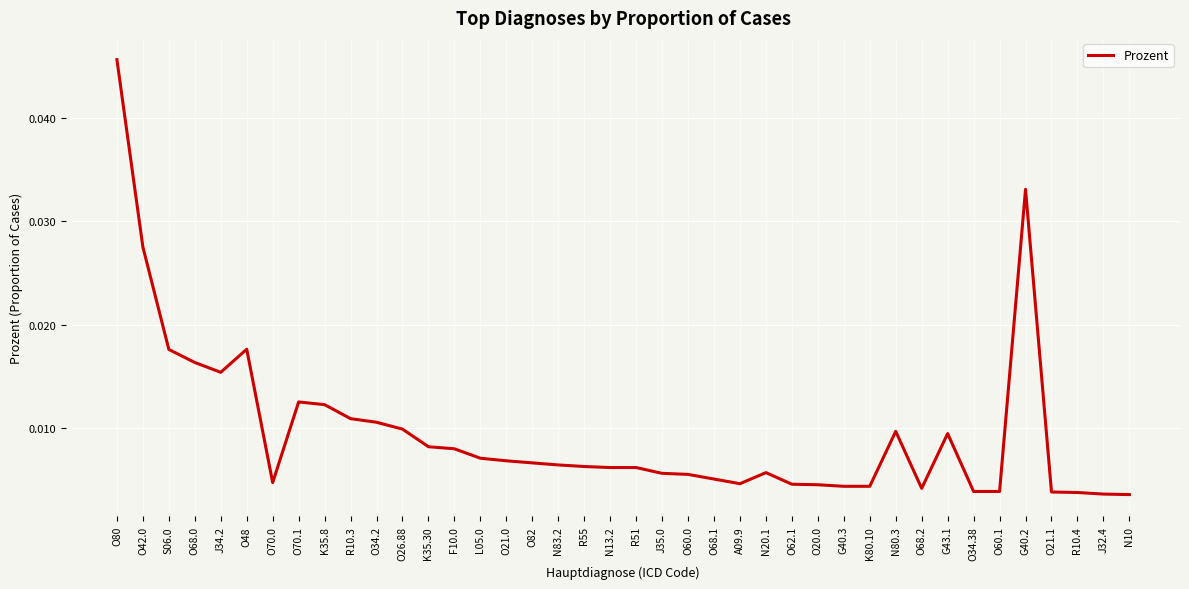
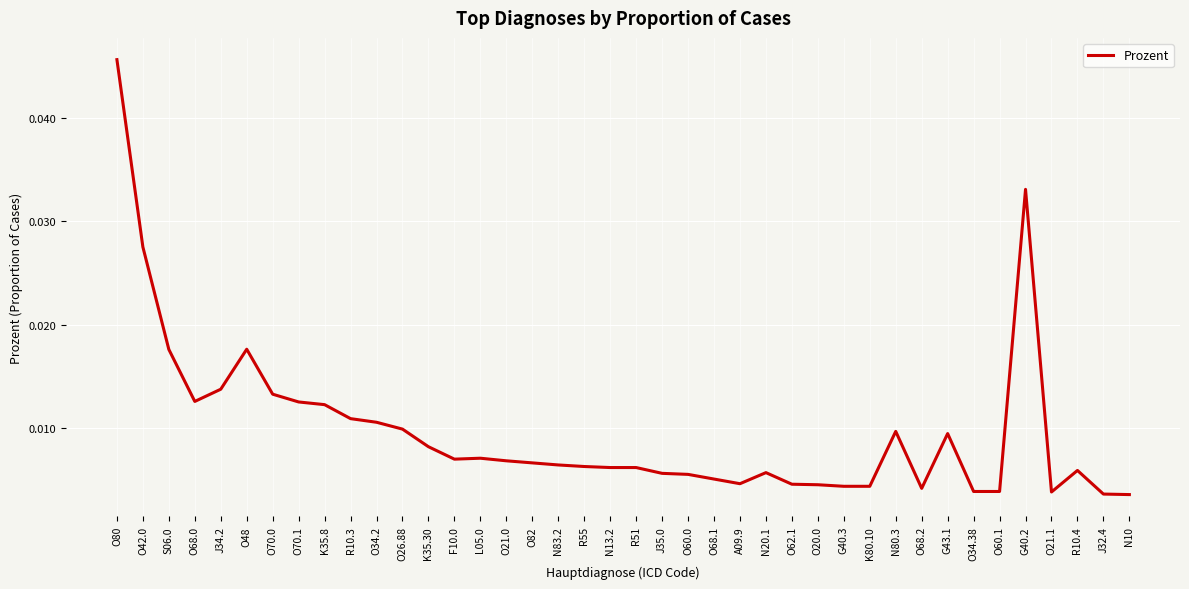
O68.0: 0.0164 -> 0.0126
J34.2: 0.0154 -> 0.0138
O70.0: 0.0048 -> 0.0133
F10.0: 0.0080 -> 0.0070
R10.4: 0.0038 -> 0.0060
